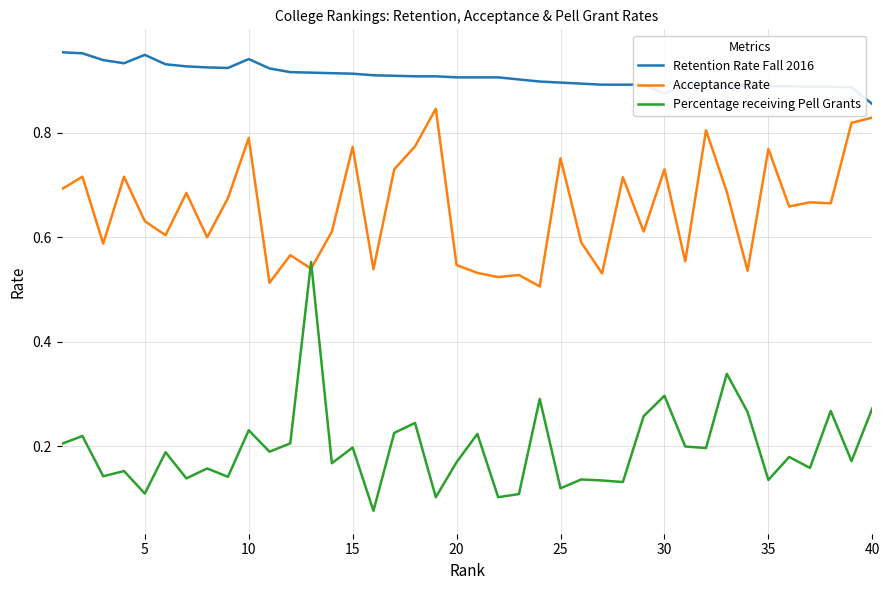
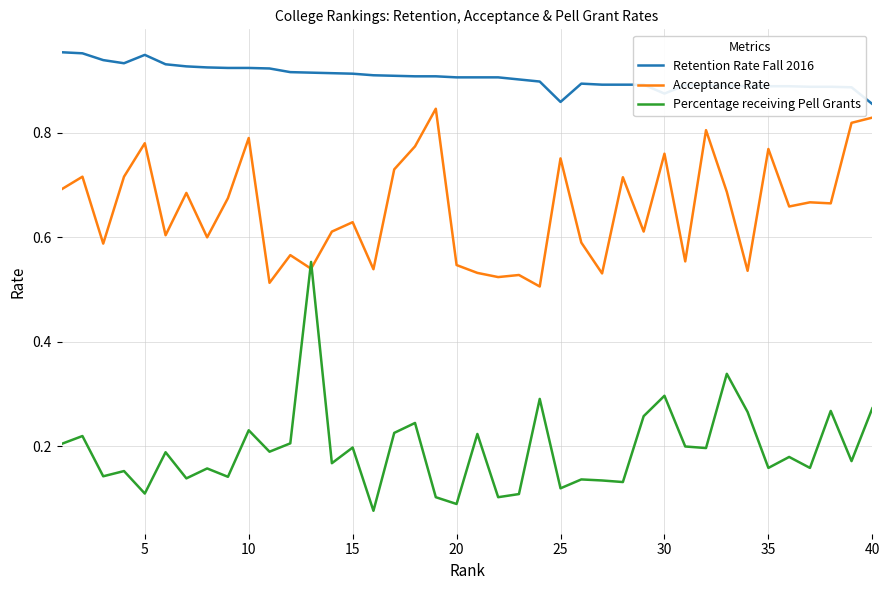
Acceptance Rate, 5: 0.63 -> 0.78
Retention Rate Fall 2016, 10: 0.94 -> 0.92
Acceptance Rate, 15: 0.77 -> 0.63
Percentage receiving Pell Grants, 20: 0.17 -> 0.09
Retention Rate Fall 2016, 25: 0.90 -> 0.86
Acceptance Rate, 30: 0.73 -> 0.76
Percentage receiving Pell Grants, 35: 0.14 -> 0.16
